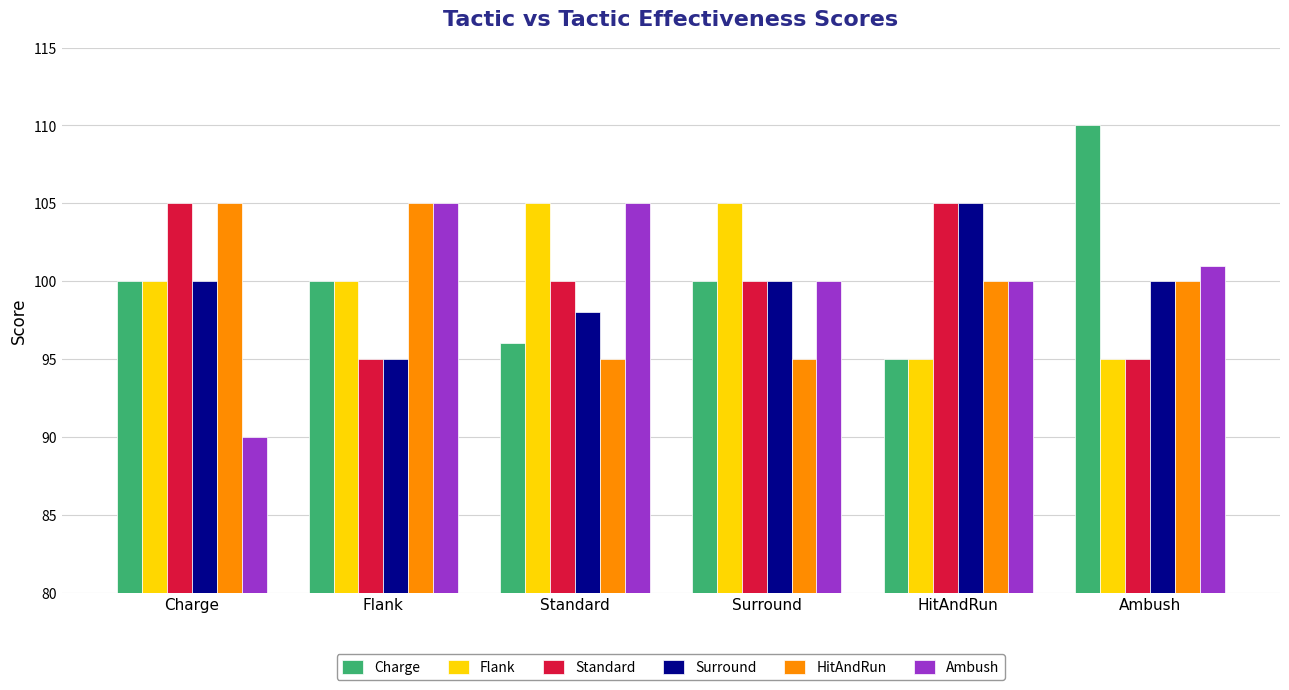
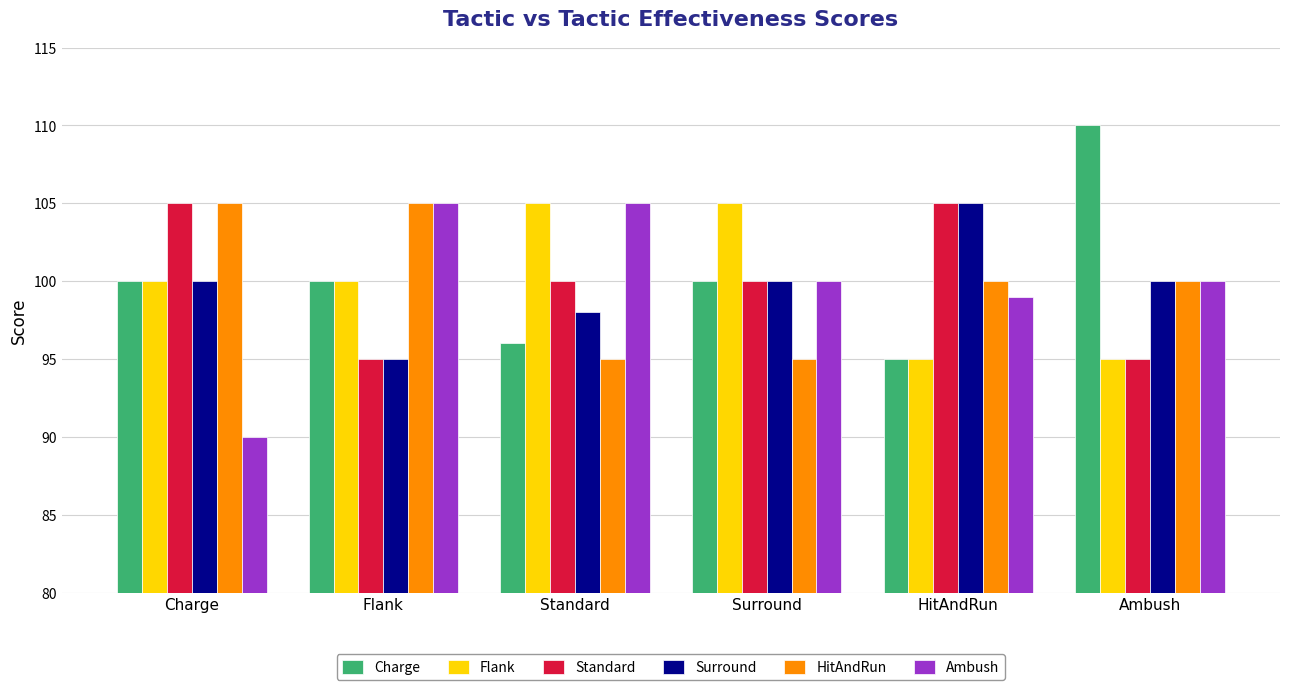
Ambush, HitAndRun: 100 -> 99
Ambush, Ambush: 101 -> 100
